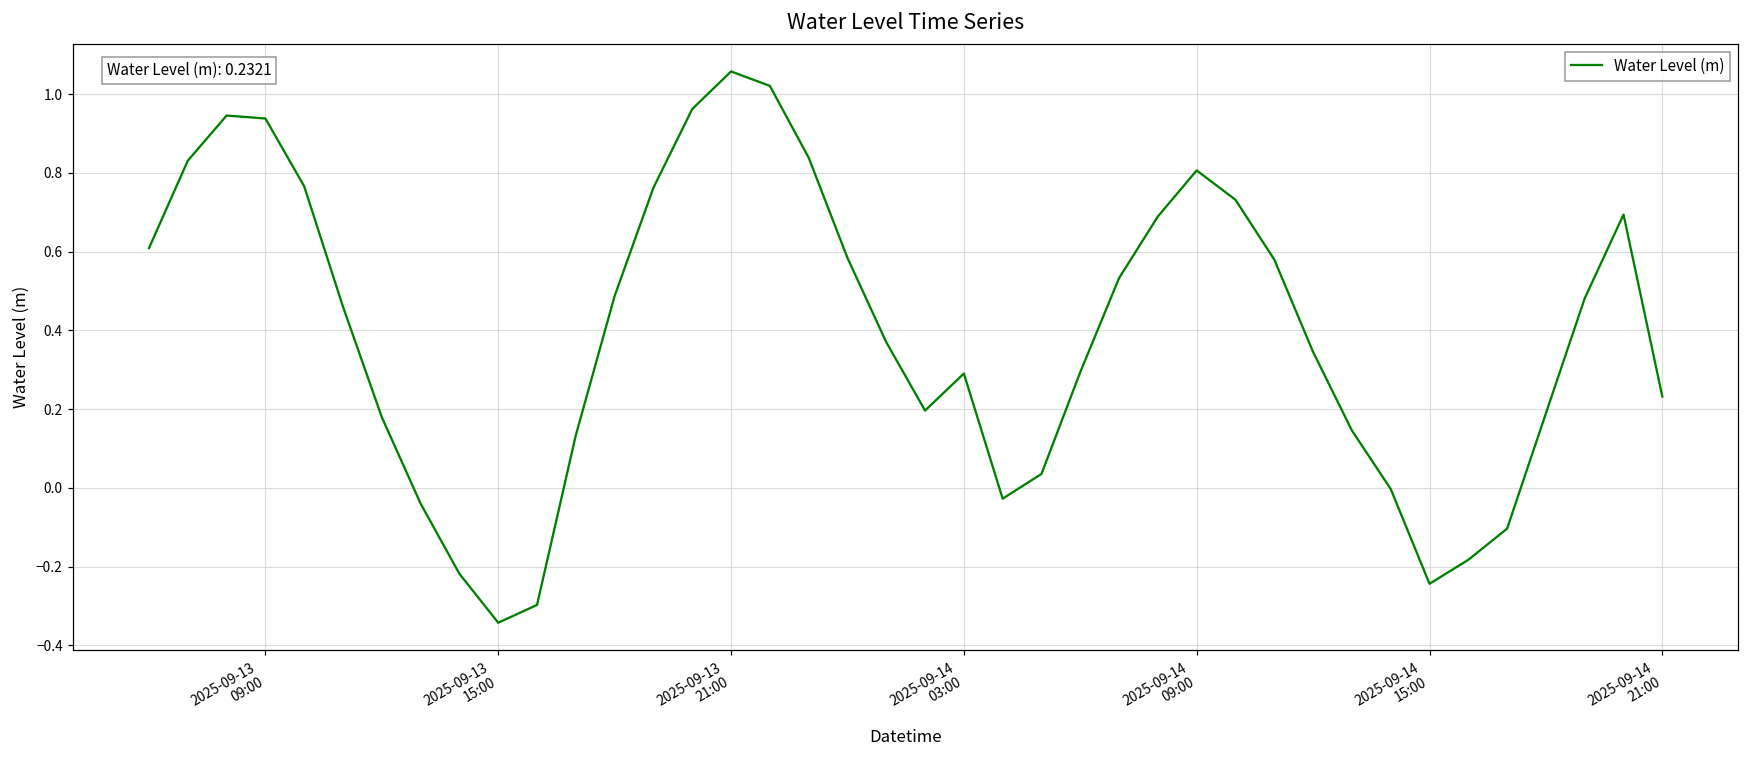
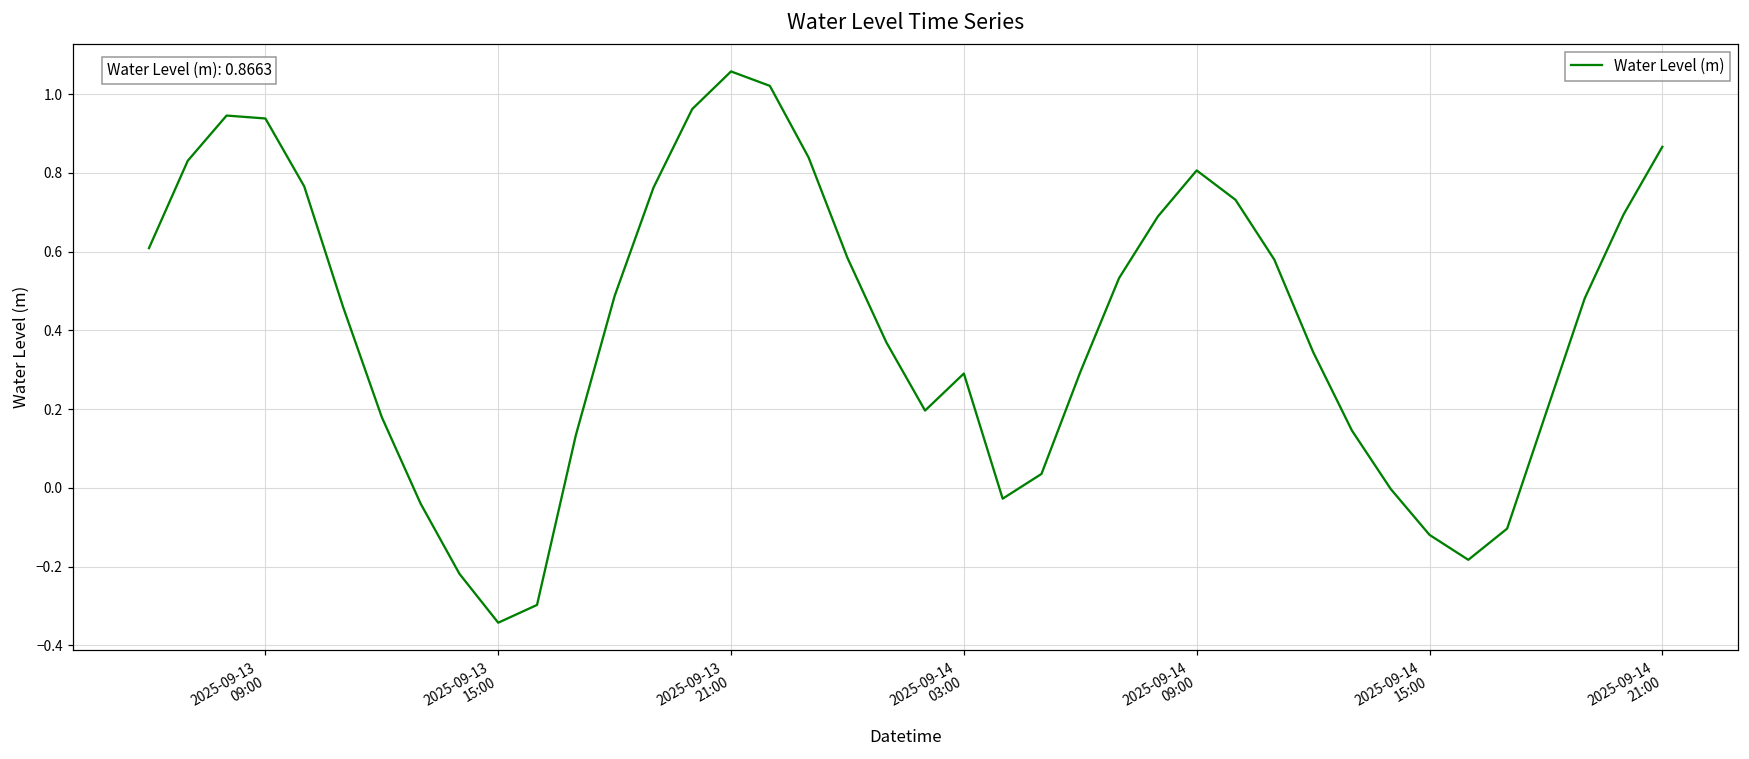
2025-09-14 15:00: -0.24 -> -0.12
2025-09-14 21:00: 0.2321 -> 0.8663
